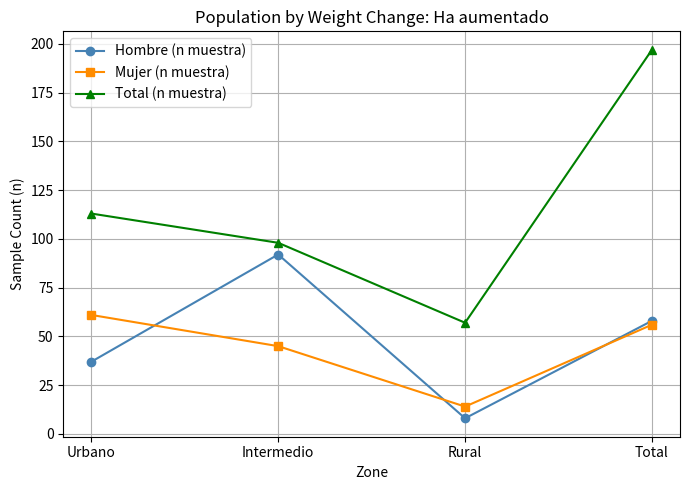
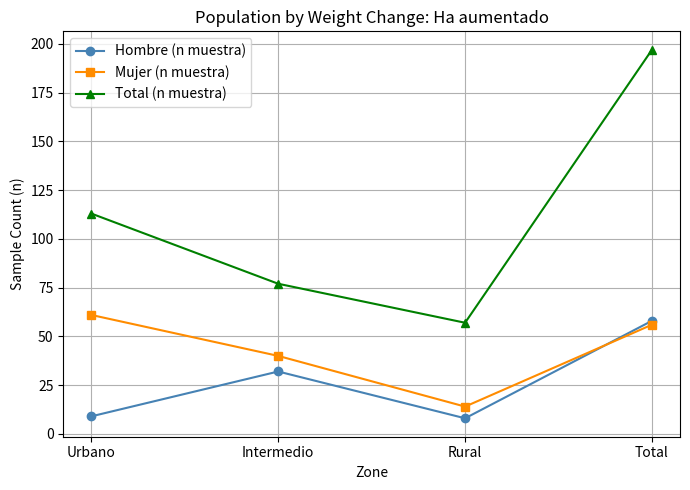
Hombre (n muestra), Urbano: 37 -> 9
Hombre (n muestra), Intermedio: 92 -> 32
Mujer (n muestra), Intermedio: 45 -> 40
Total (n muestra), Intermedio: 98 -> 77
